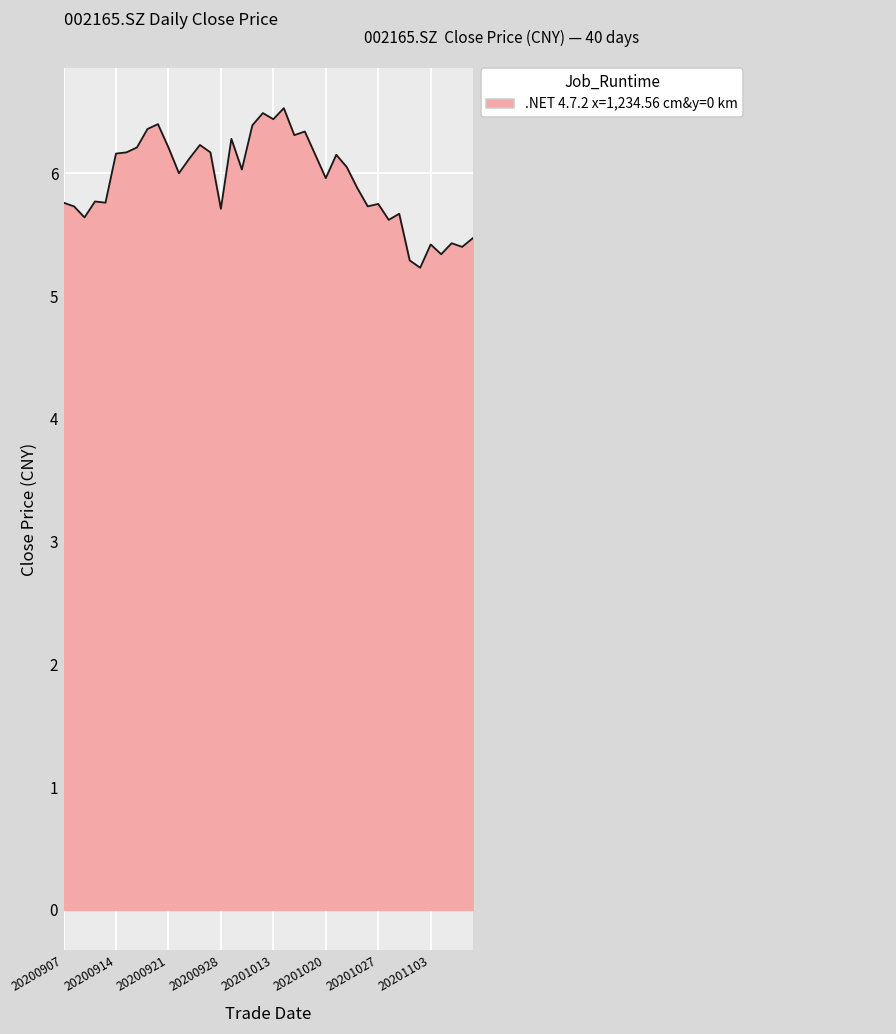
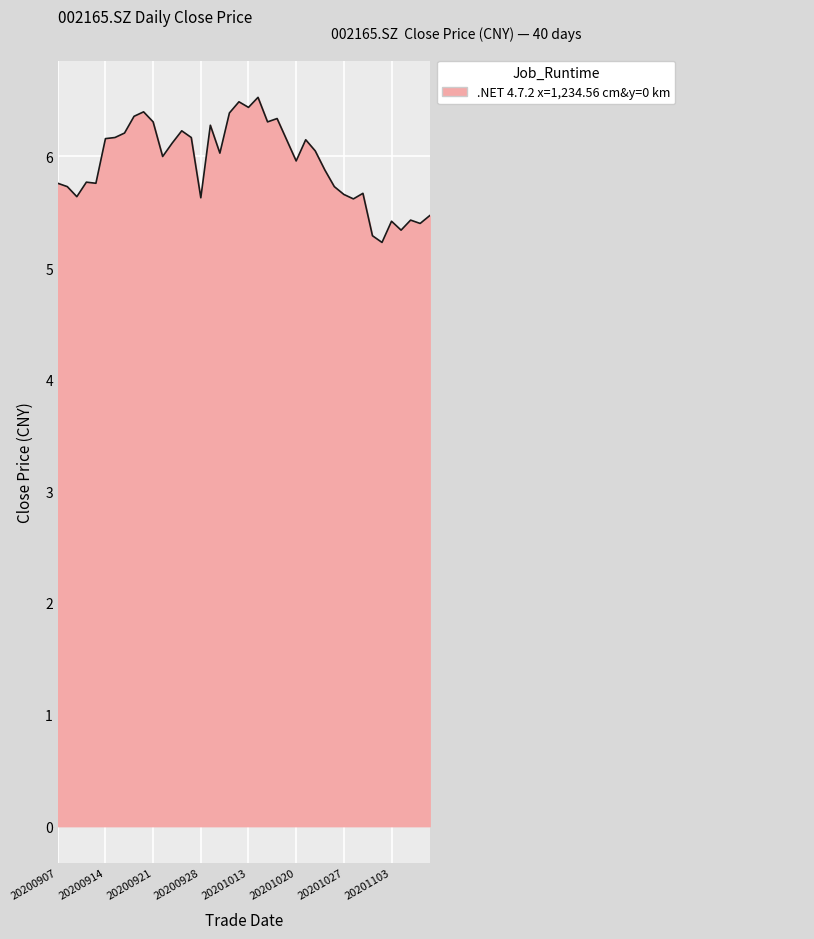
20200921: 6.21 -> 6.31
20200928: 5.71 -> 5.63
20201027: 5.75 -> 5.66
